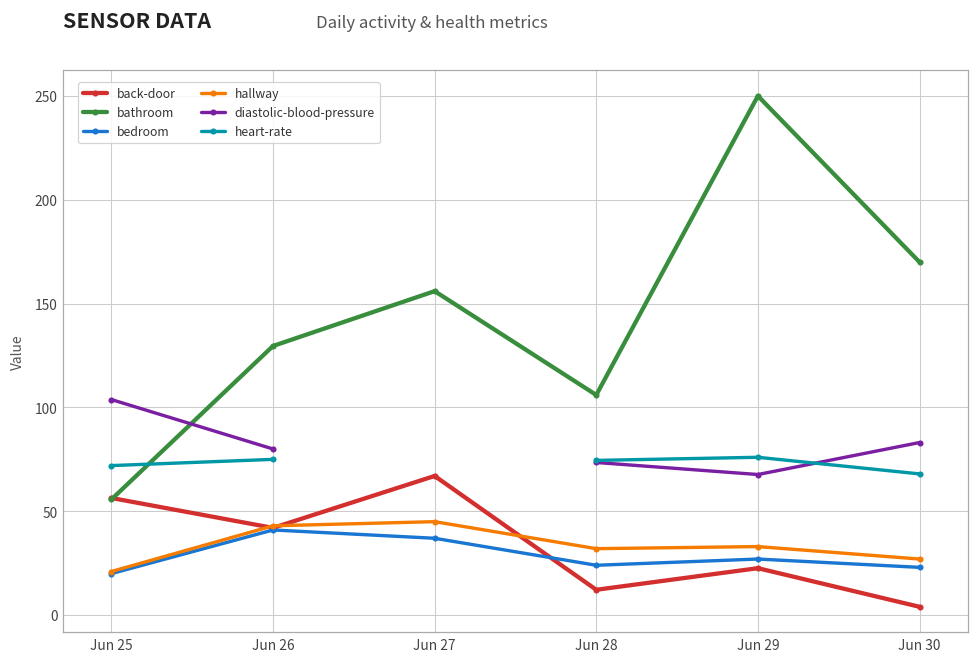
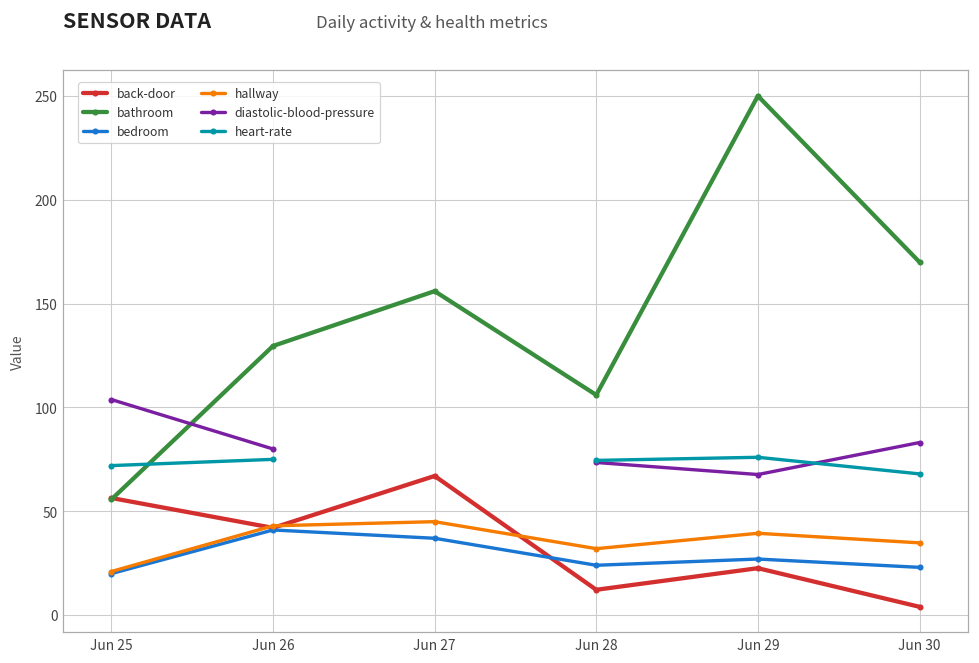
hallway, Jun 29: 33 -> 39
hallway, Jun 30: 27 -> 35
